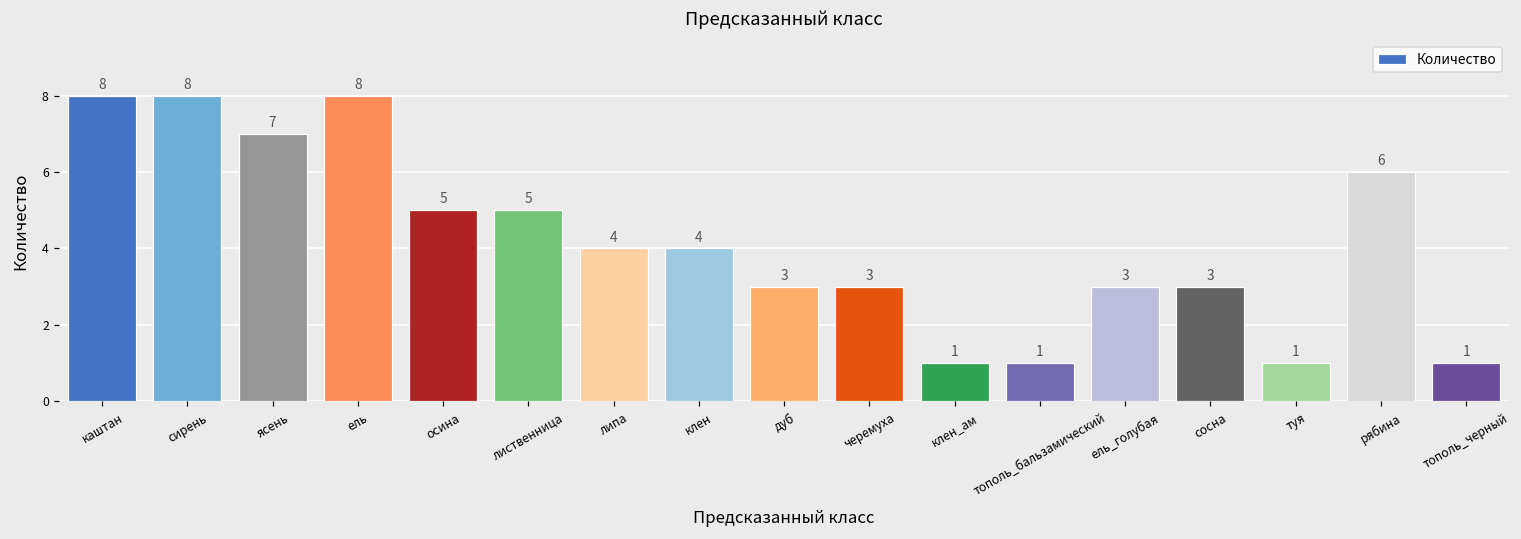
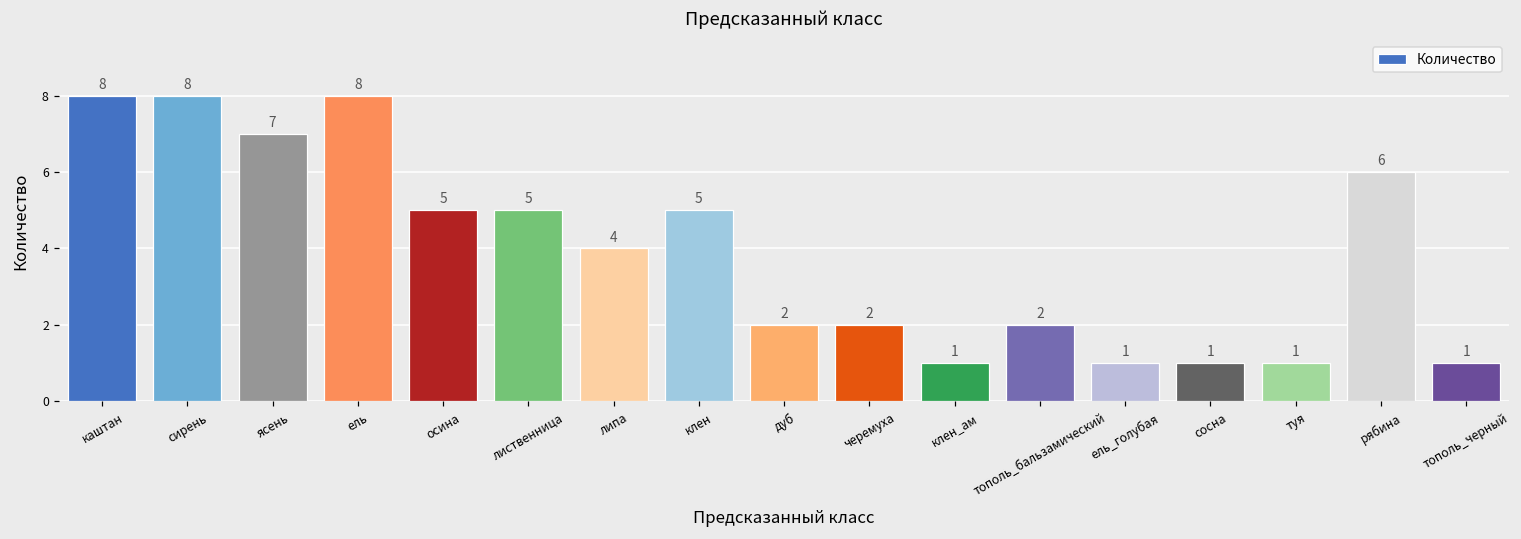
клен: 4 -> 5
дуб: 3 -> 2
черемуха: 3 -> 2
тополь_бальзамический: 1 -> 2
ель_голубая: 3 -> 1
сосна: 3 -> 1
